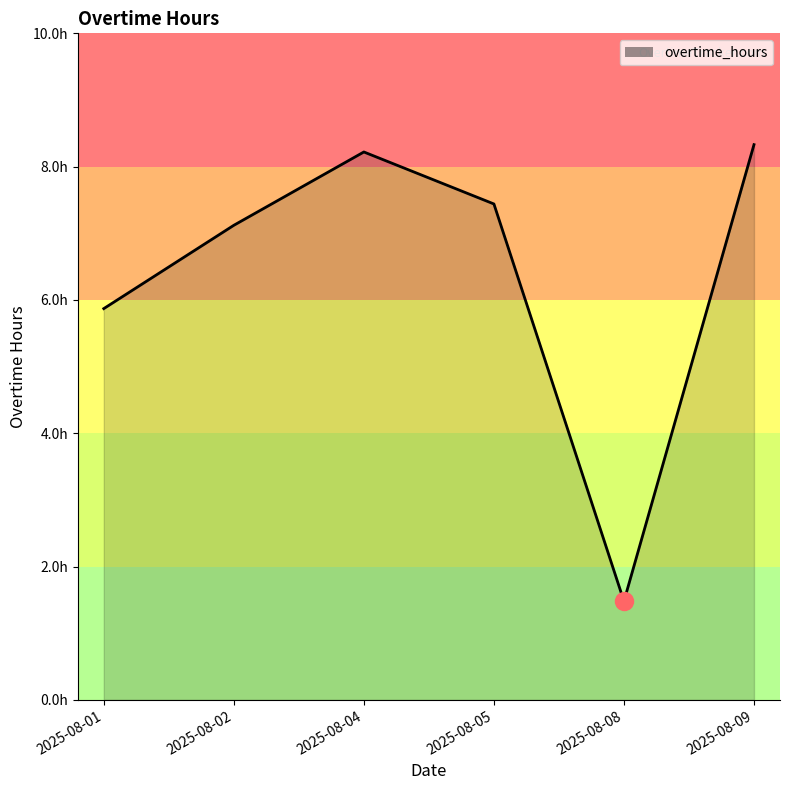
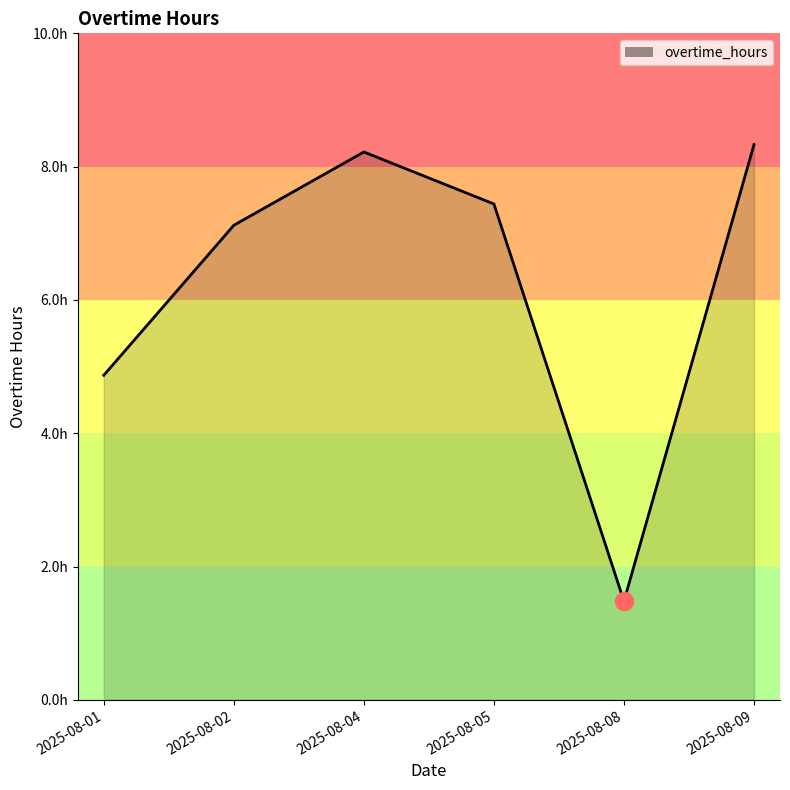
overtime_hours, 2025-08-01: 5.9h -> 4.9h
